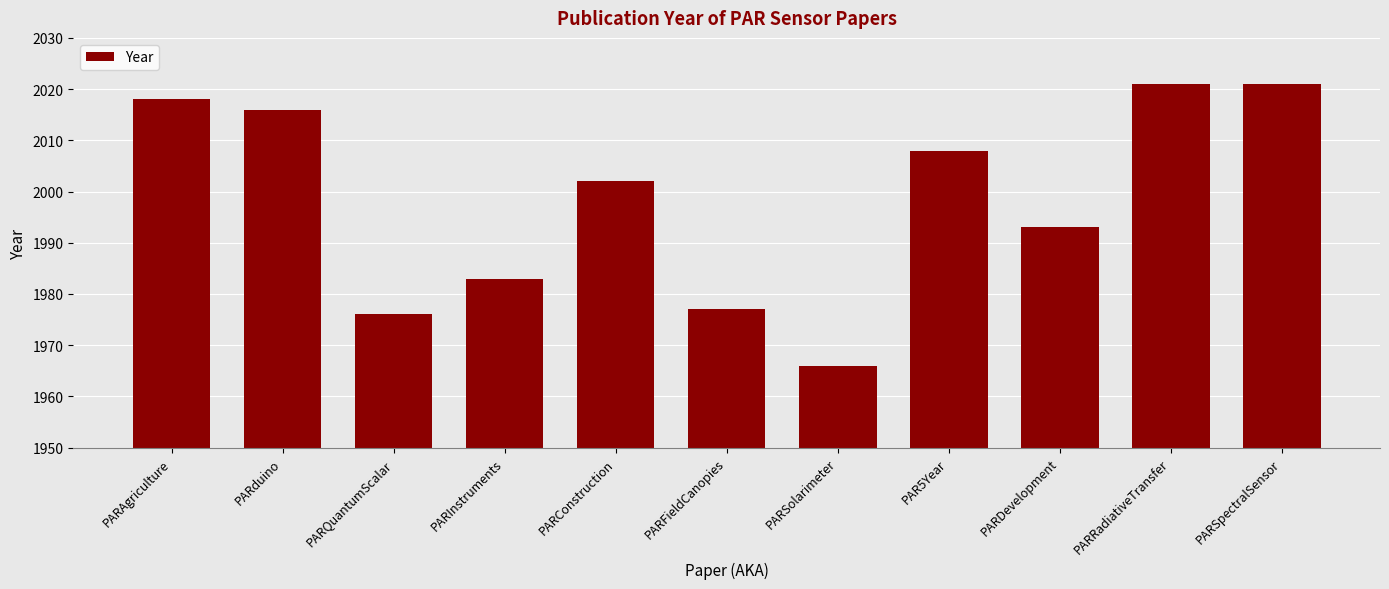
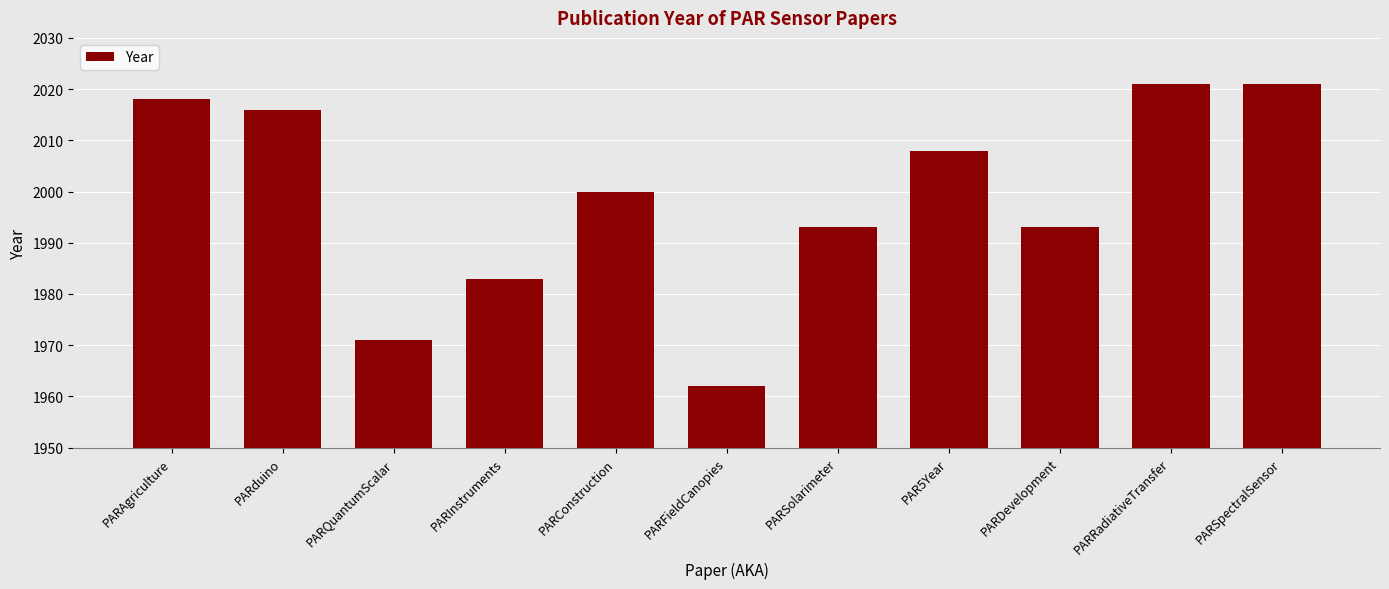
PARQuantumScalar: 1976 -> 1971
PARConstruction: 2002 -> 2000
PARFieldCanopies: 1977 -> 1962
PARSolarimeter: 1966 -> 1993
